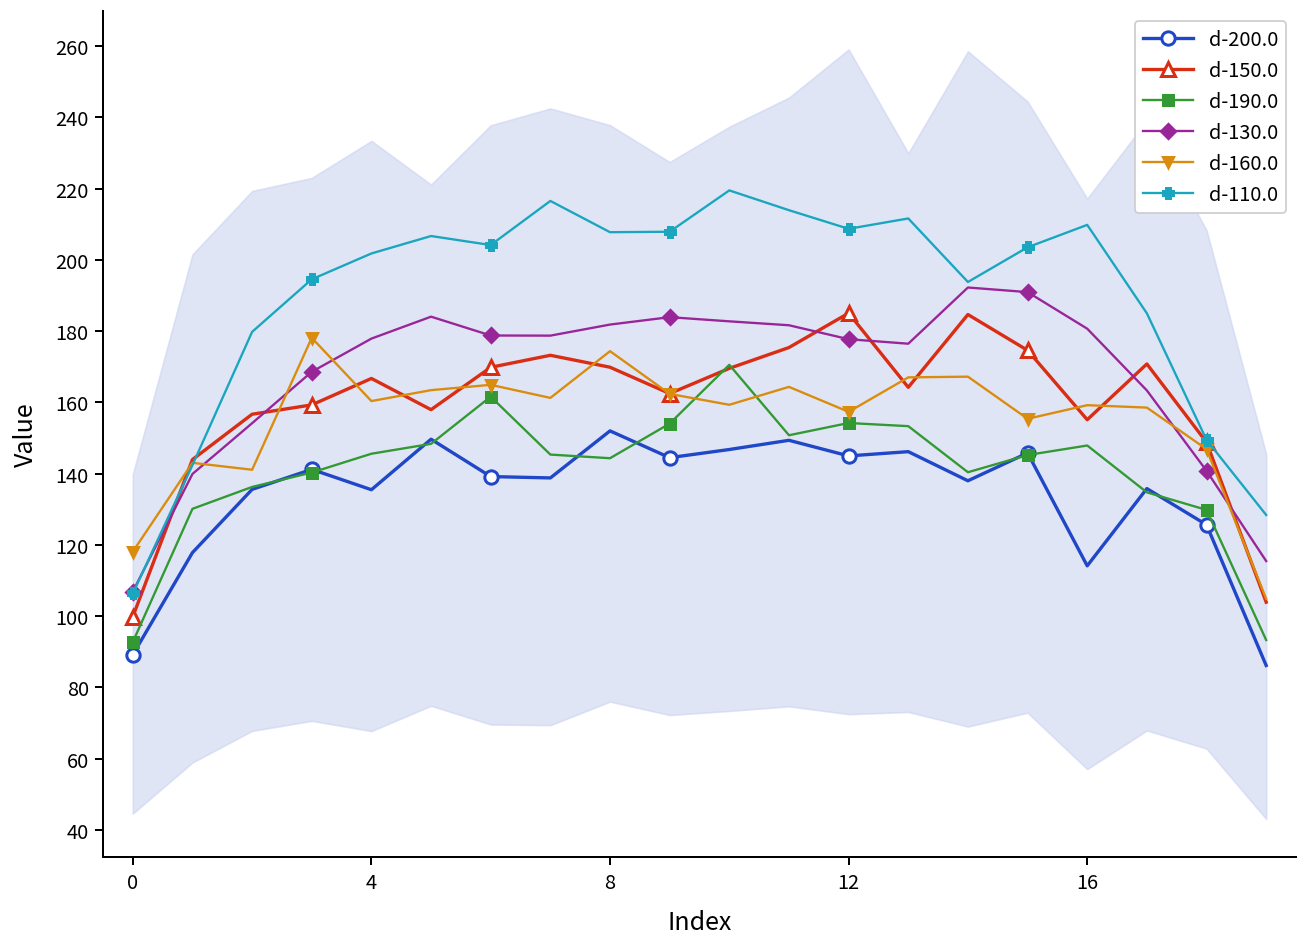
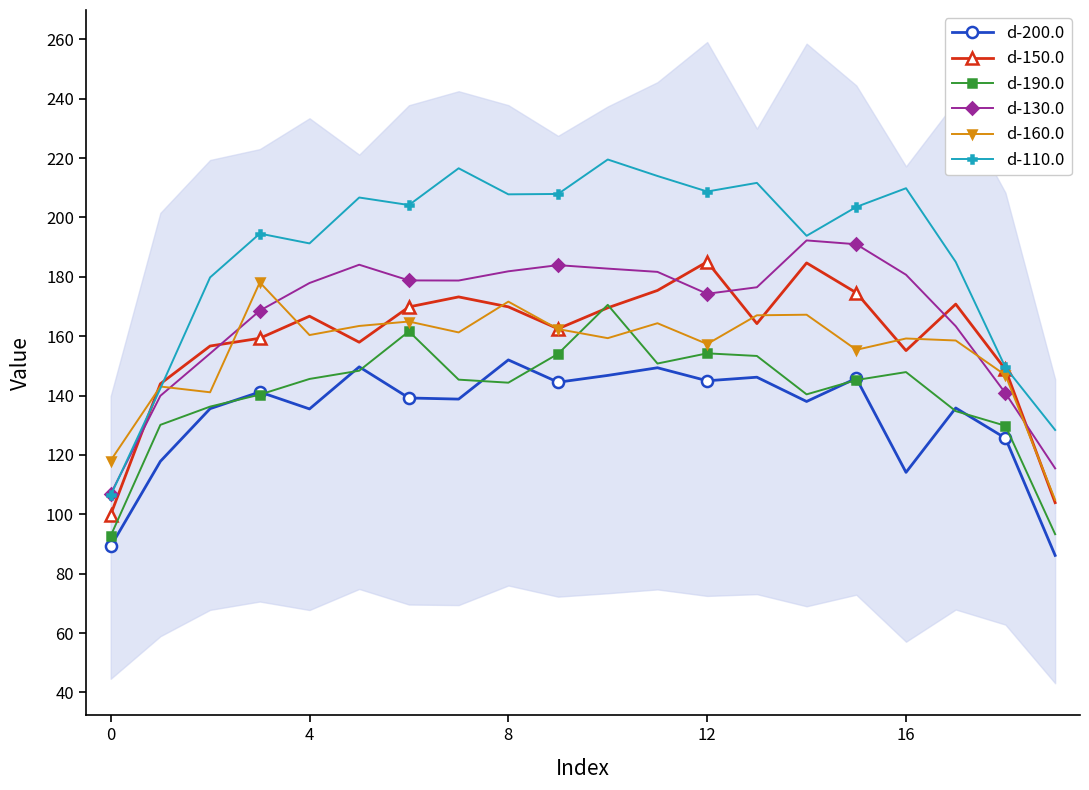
d-110.0, 4: 202 -> 191
d-160.0, 8: 174 -> 172
d-130.0, 12: 178 -> 174
